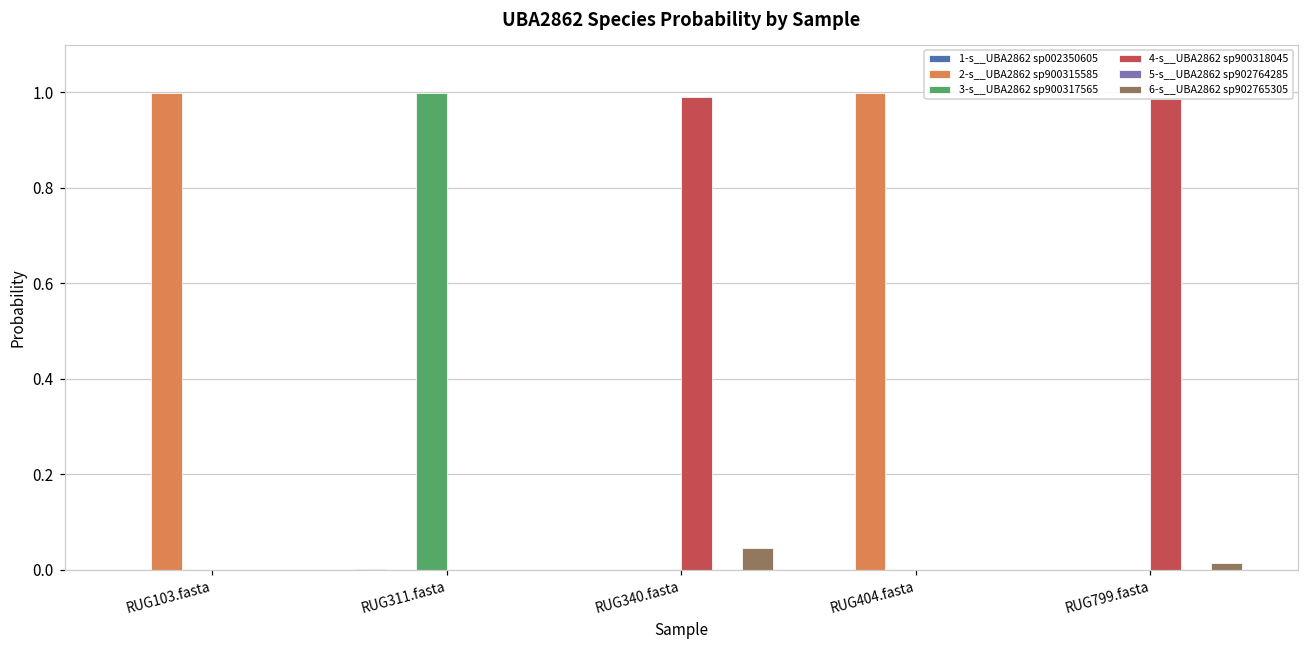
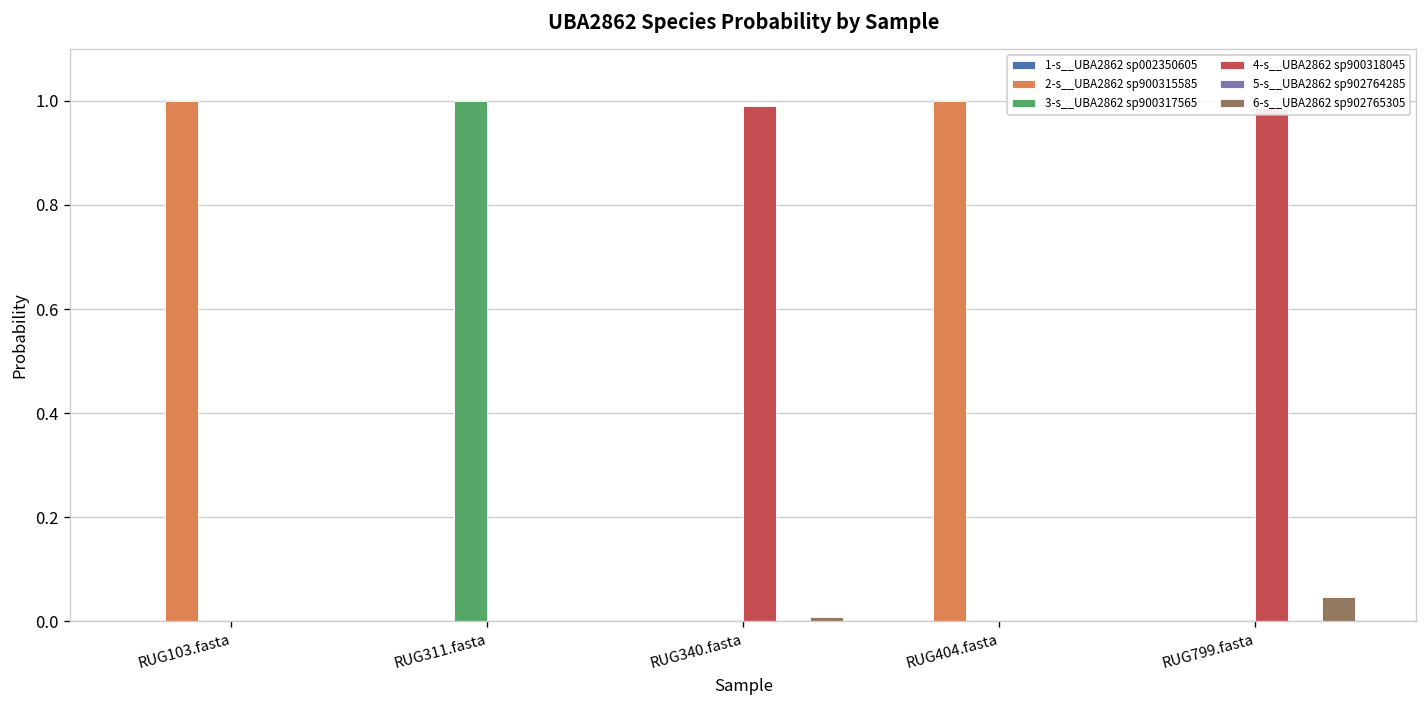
6-s__UBA2862 sp902765305, RUG340.fasta: 0.05 -> 0.01
6-s__UBA2862 sp902765305, RUG799.fasta: 0.01 -> 0.05
